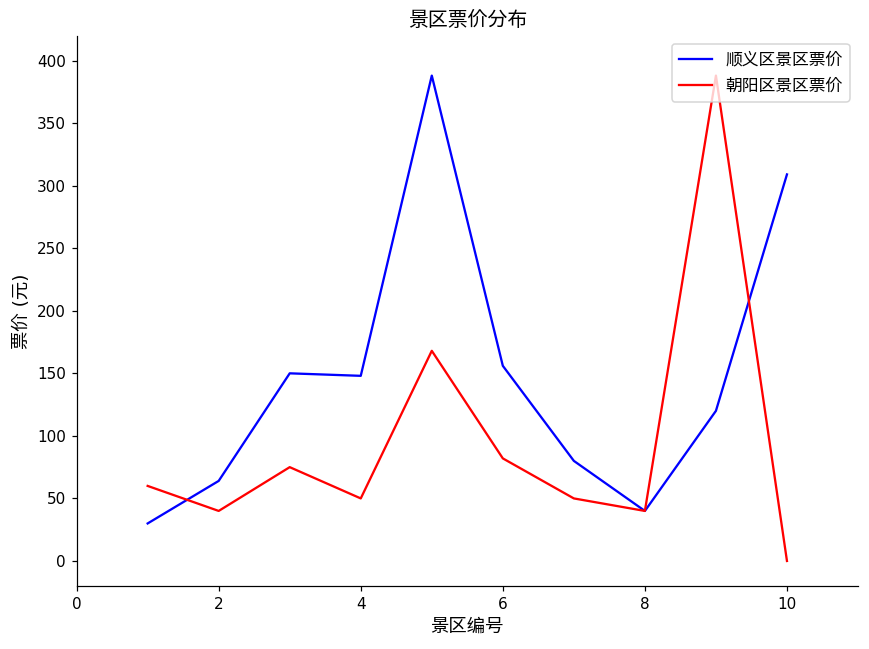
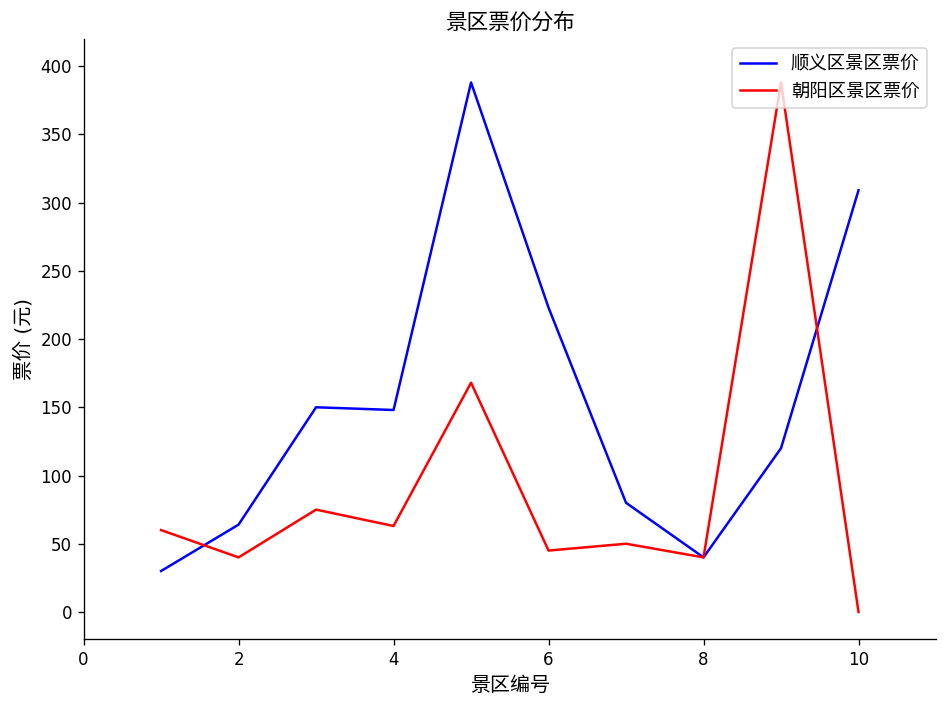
朝阳区景区票价, 4: 50 -> 63
顺义区景区票价, 6: 156 -> 223
朝阳区景区票价, 6: 82 -> 45
